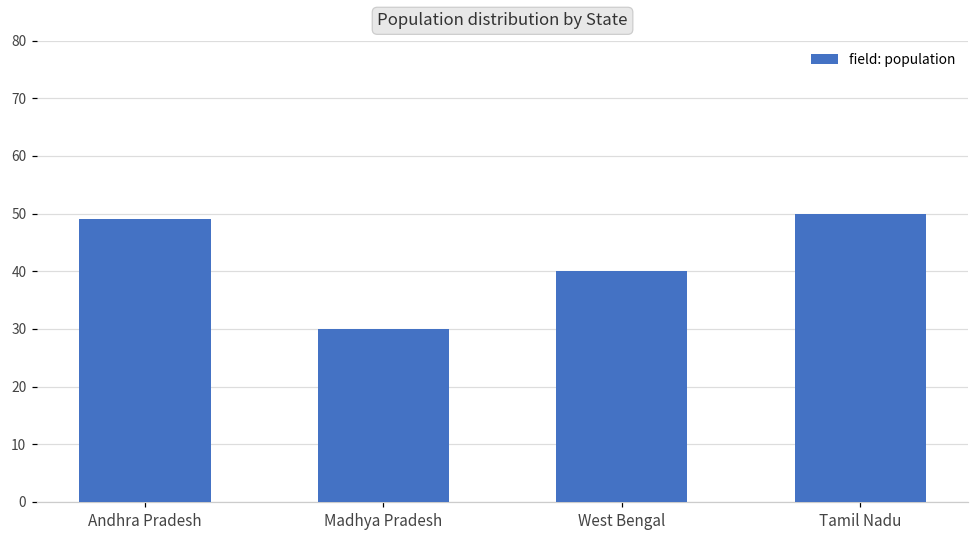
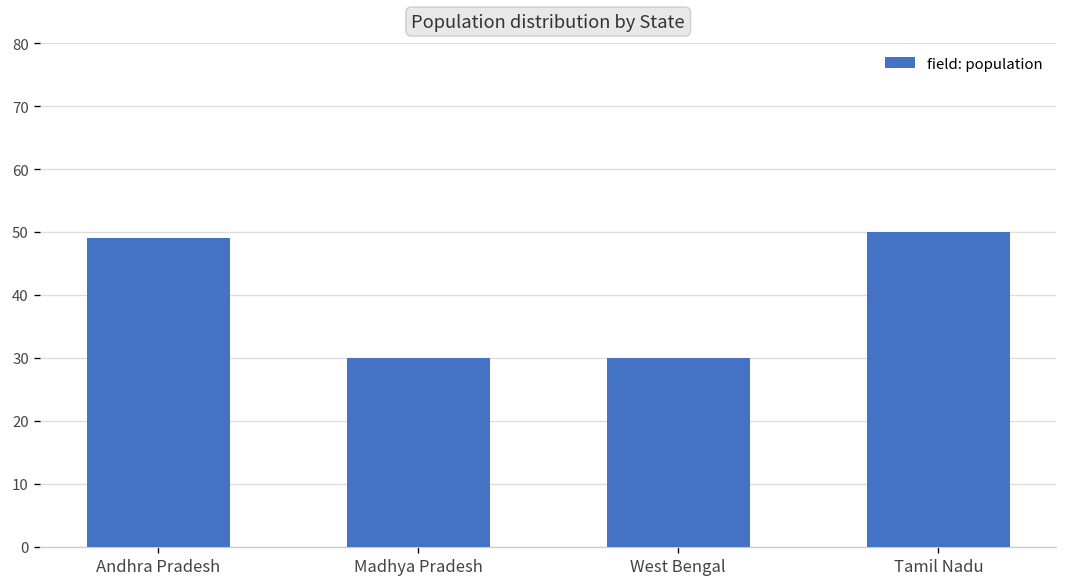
West Bengal: 40 -> 30
